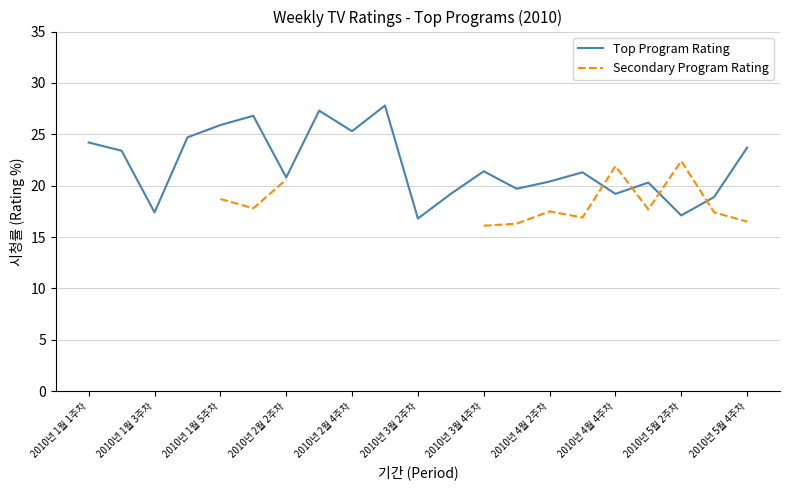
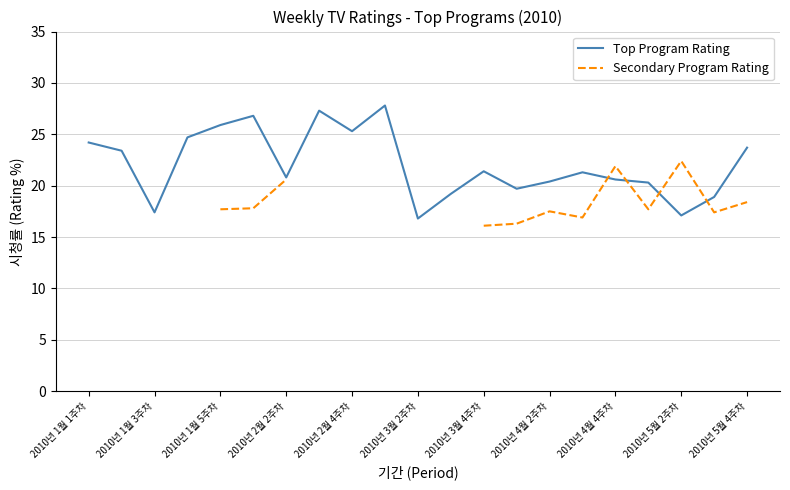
Secondary Program Rating, 2010년 1월 5주차: 18.7 -> 17.7
Top Program Rating, 2010년 4월 4주차: 19.2 -> 20.6
Secondary Program Rating, 2010년 5월 4주차: 16.5 -> 18.4
